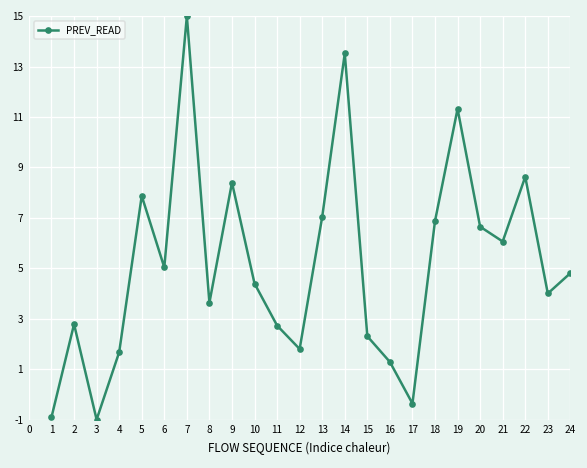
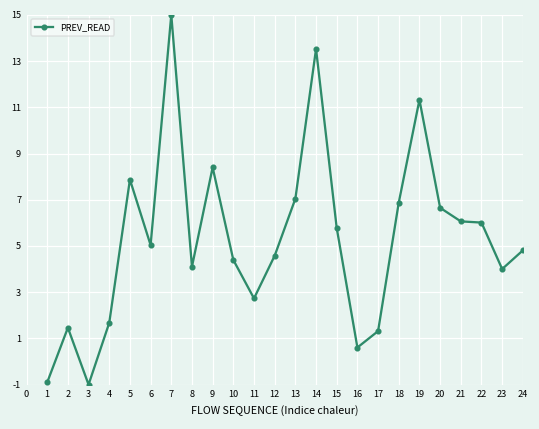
2: 2.8 -> 1.5
8: 3.6 -> 4.1
12: 1.8 -> 4.6
15: 2.3 -> 5.8
16: 1.3 -> 0.6
17: -0.4 -> 1.3
22: 8.6 -> 6.0
